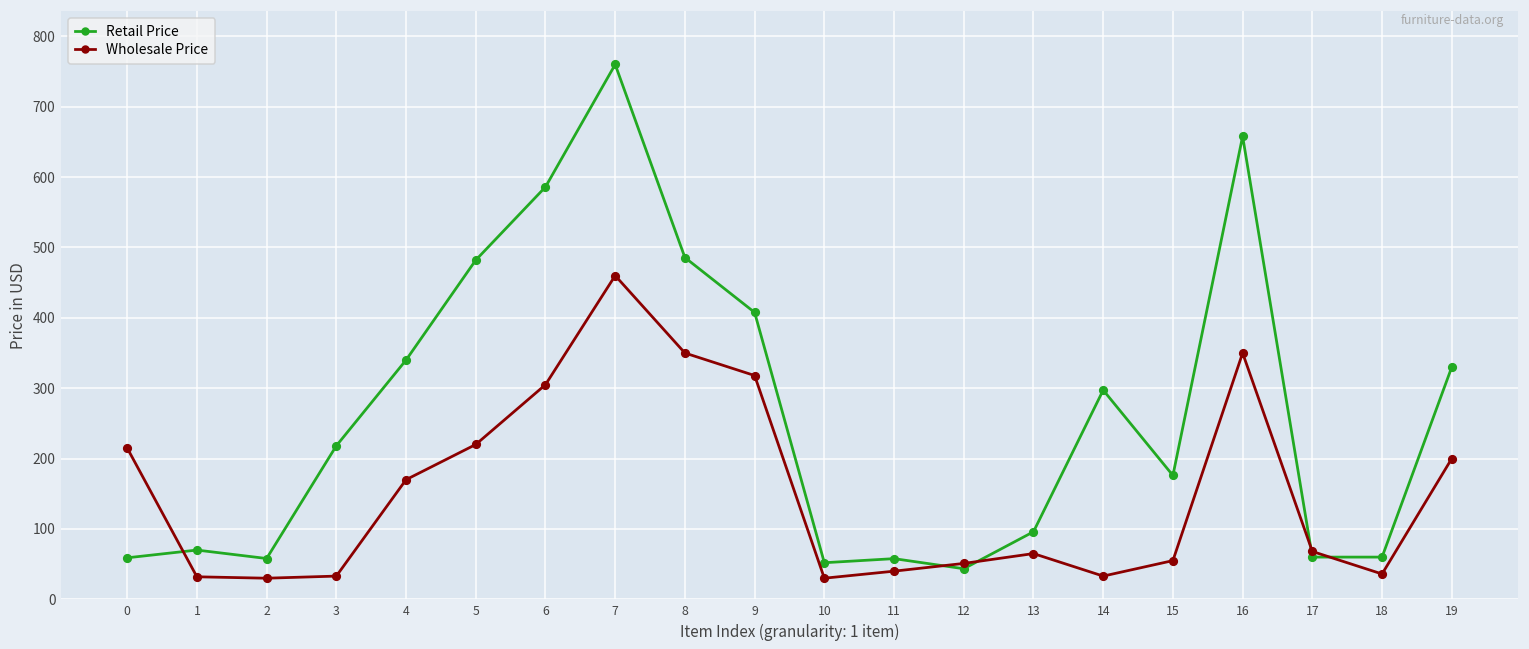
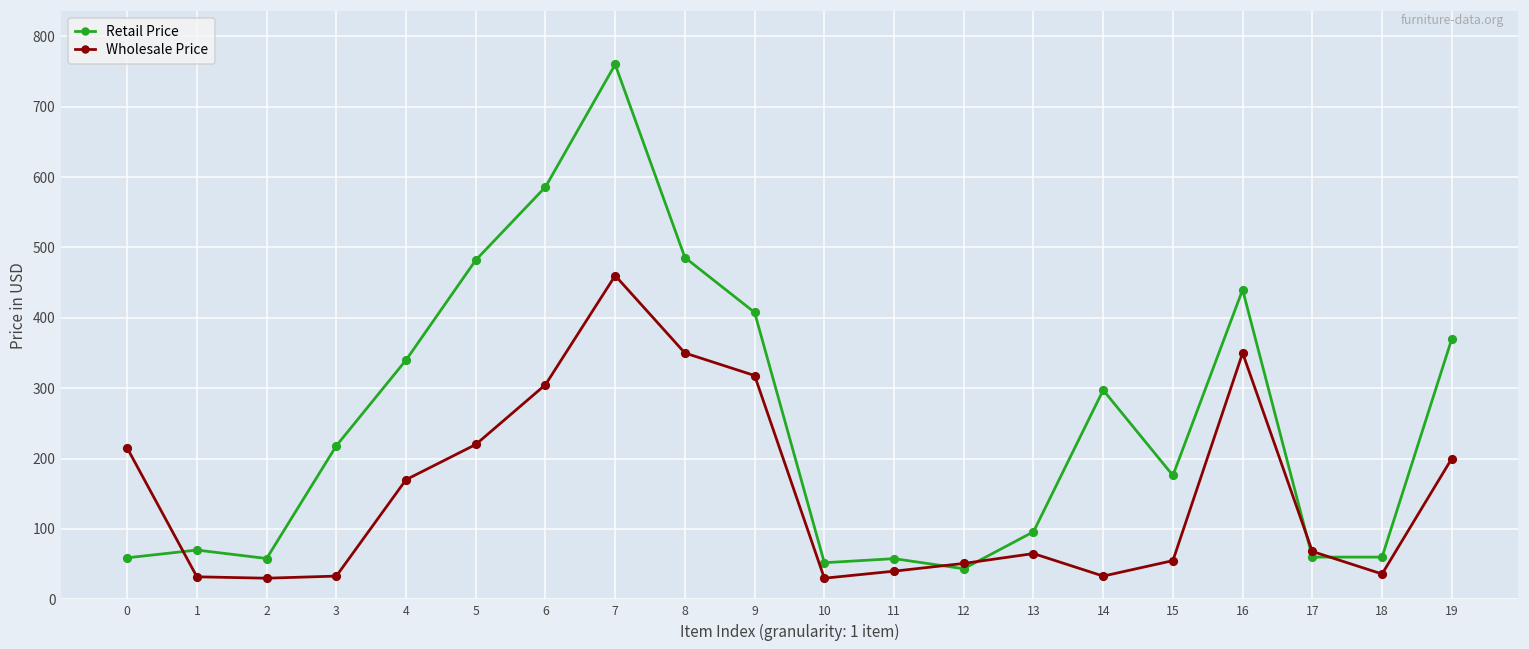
Retail Price, 16: 660 -> 440
Retail Price, 19: 330 -> 370
